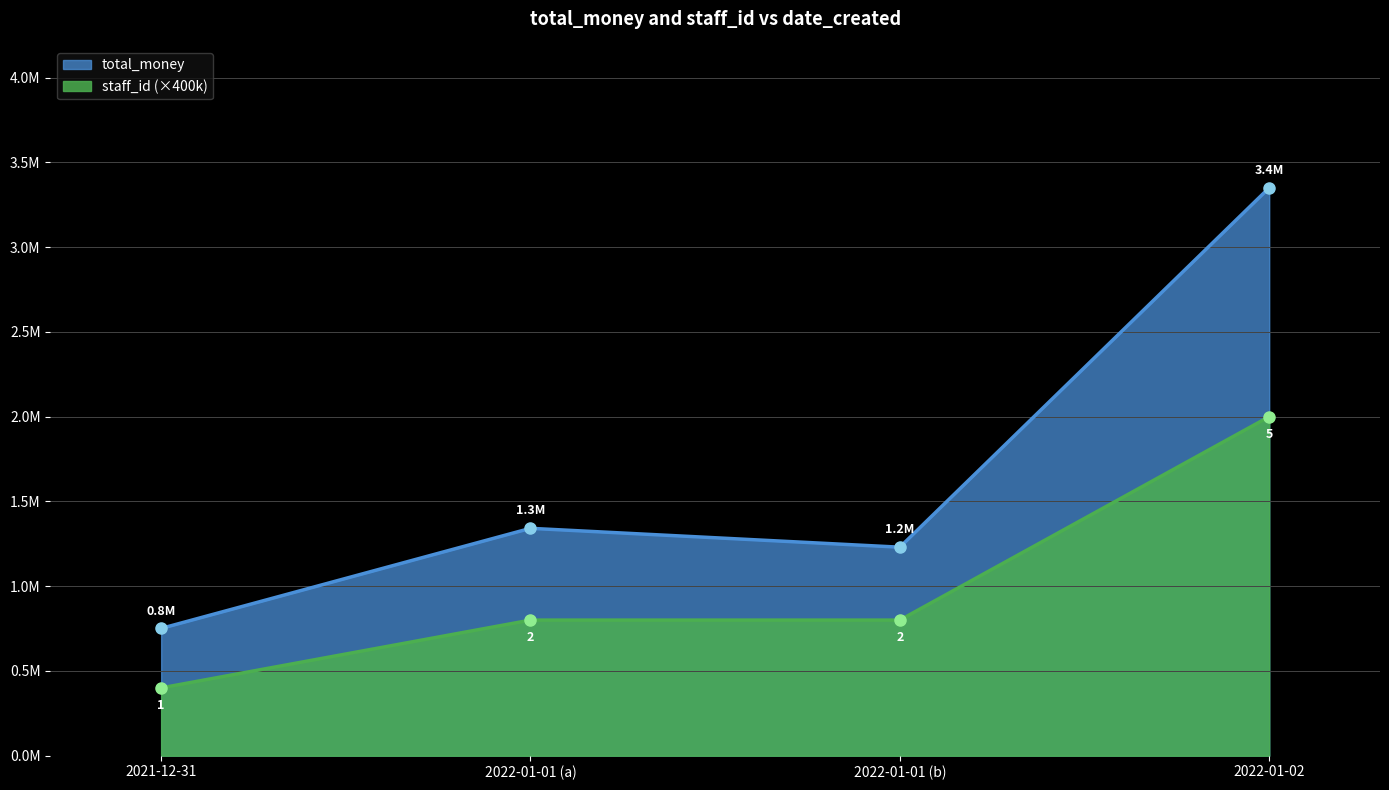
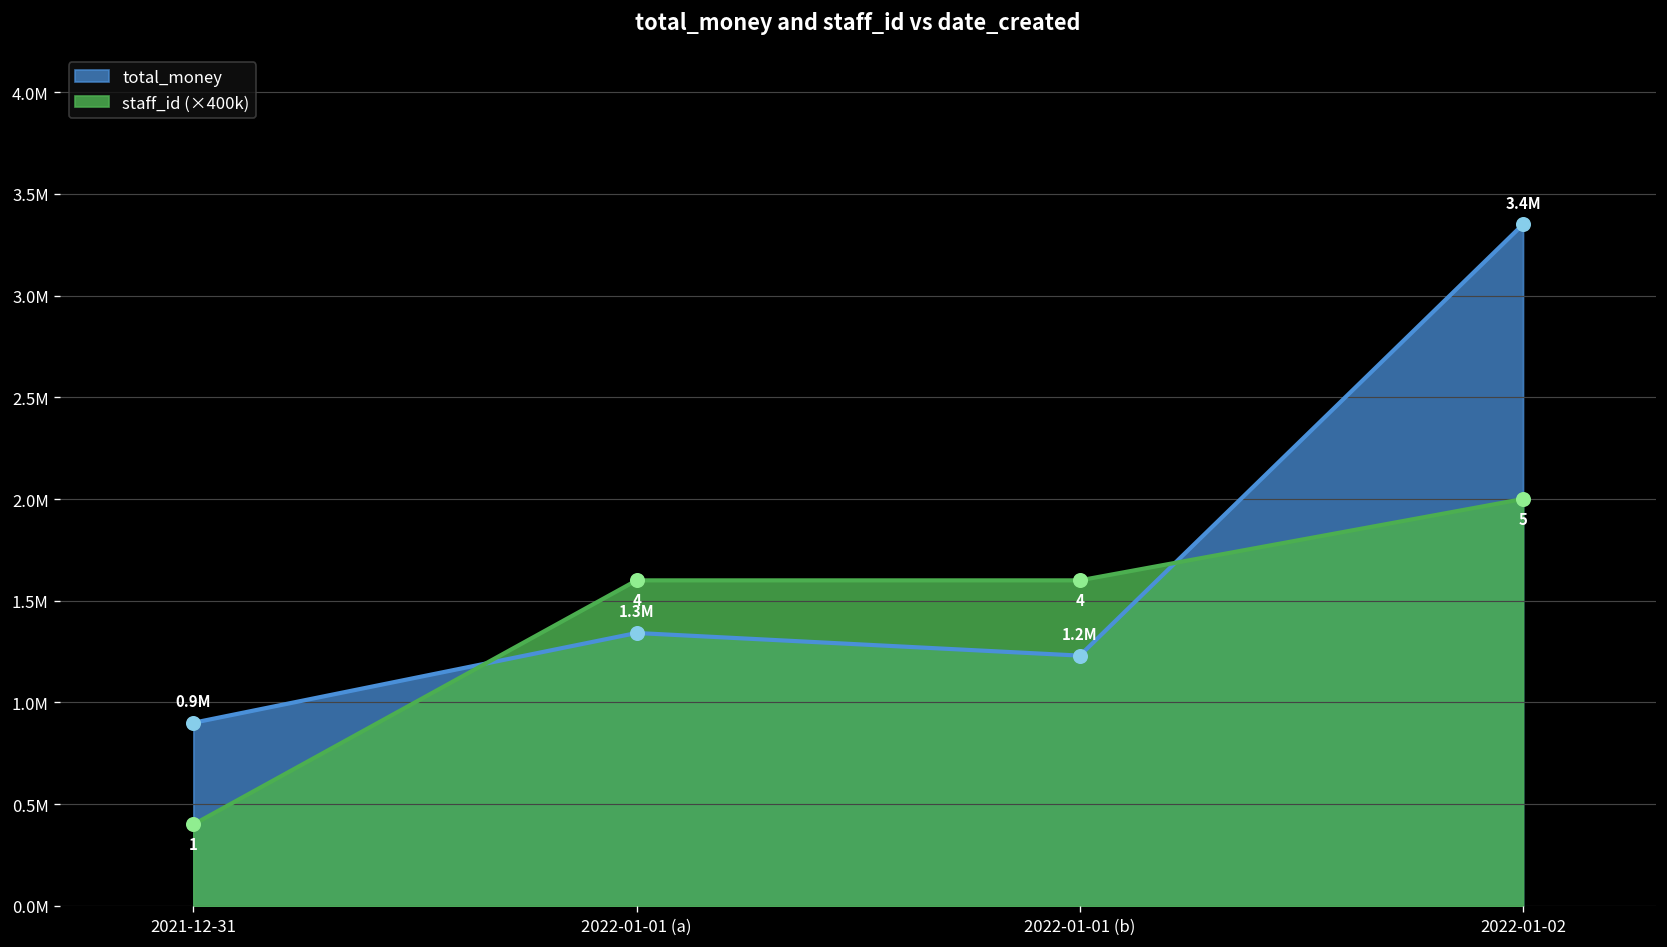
total_money, 2021-12-31: 0.8M -> 0.9M
staff_id (×400k), 2022-01-01 (a): 2 -> 4
staff_id (×400k), 2022-01-01 (b): 2 -> 4
